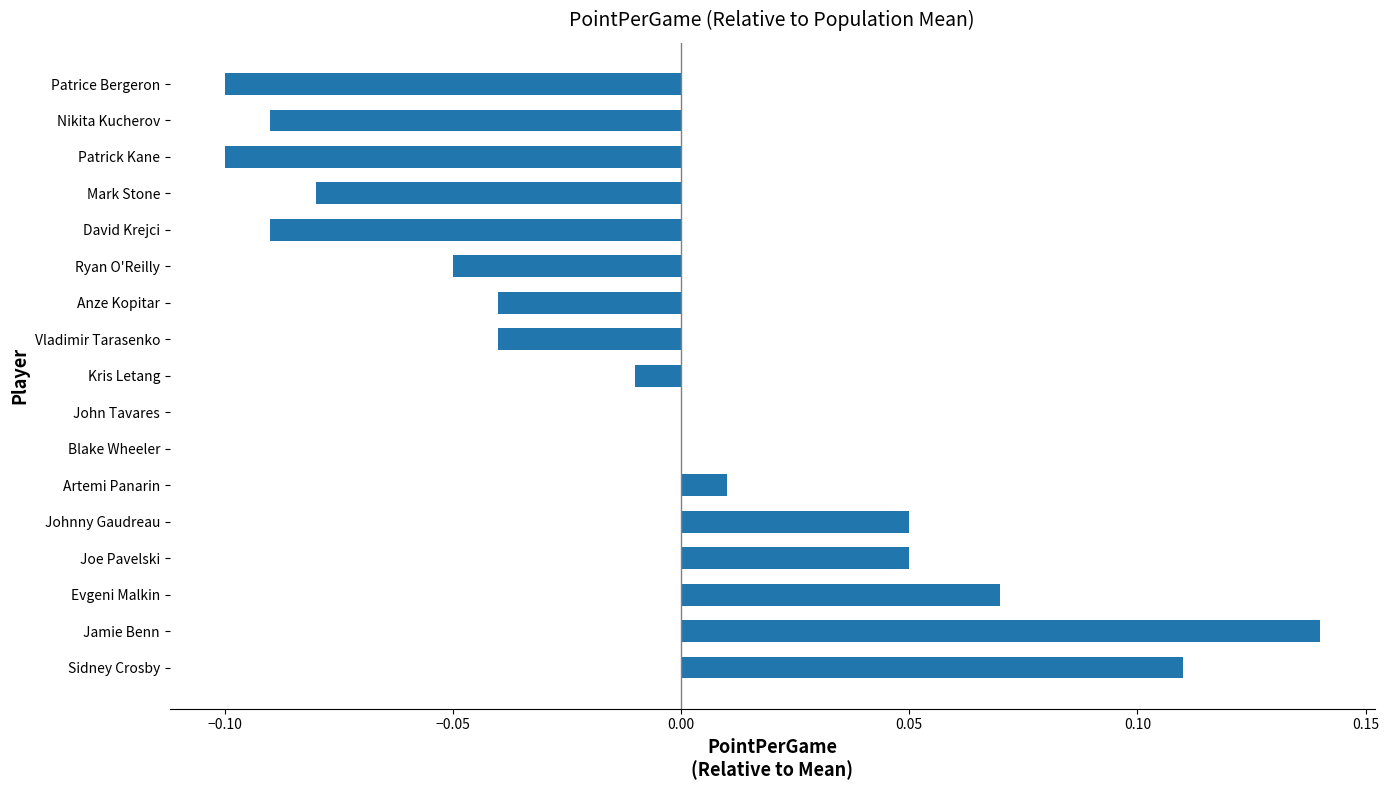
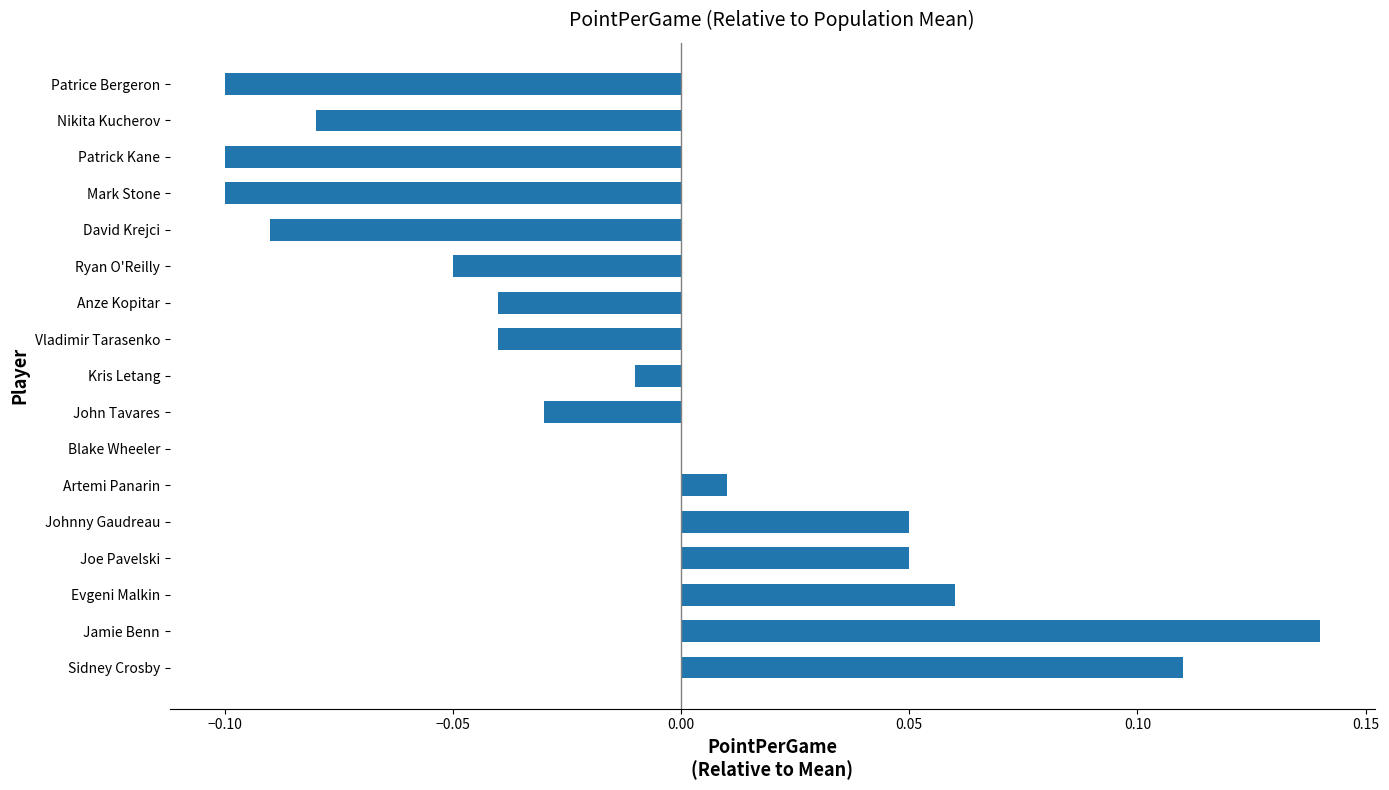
Nikita Kucherov: -0.090 -> -0.080
Mark Stone: -0.080 -> -0.100
John Tavares: 0.000 -> -0.030
Evgeni Malkin: 0.070 -> 0.060
